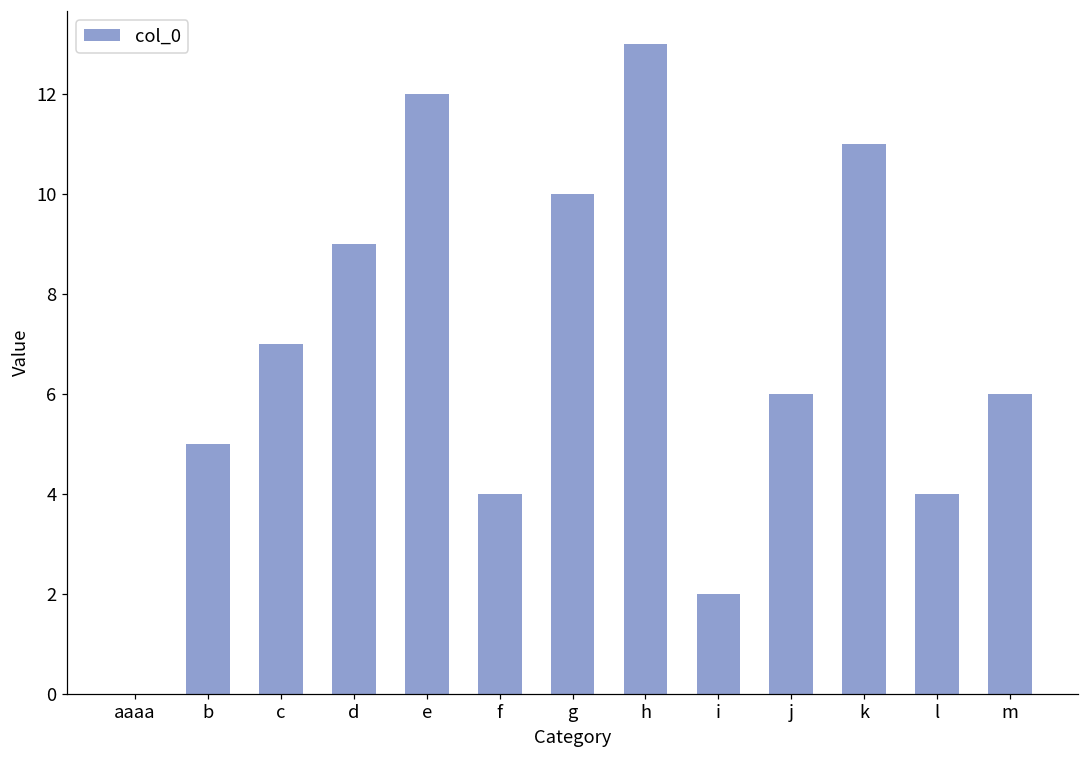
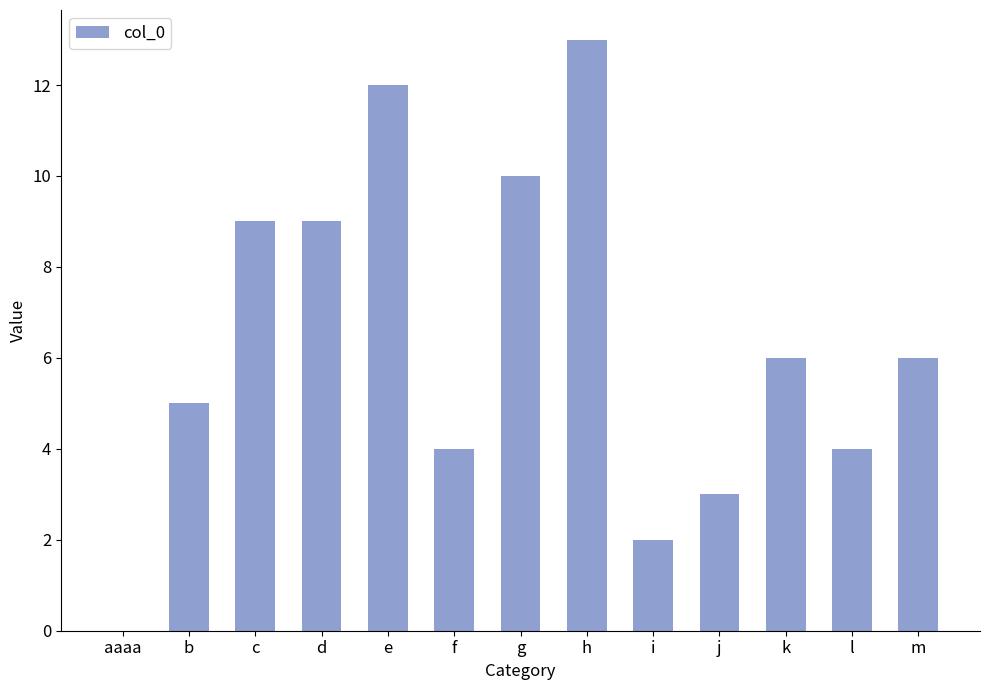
c: 7 -> 9
j: 6 -> 3
k: 11 -> 6
